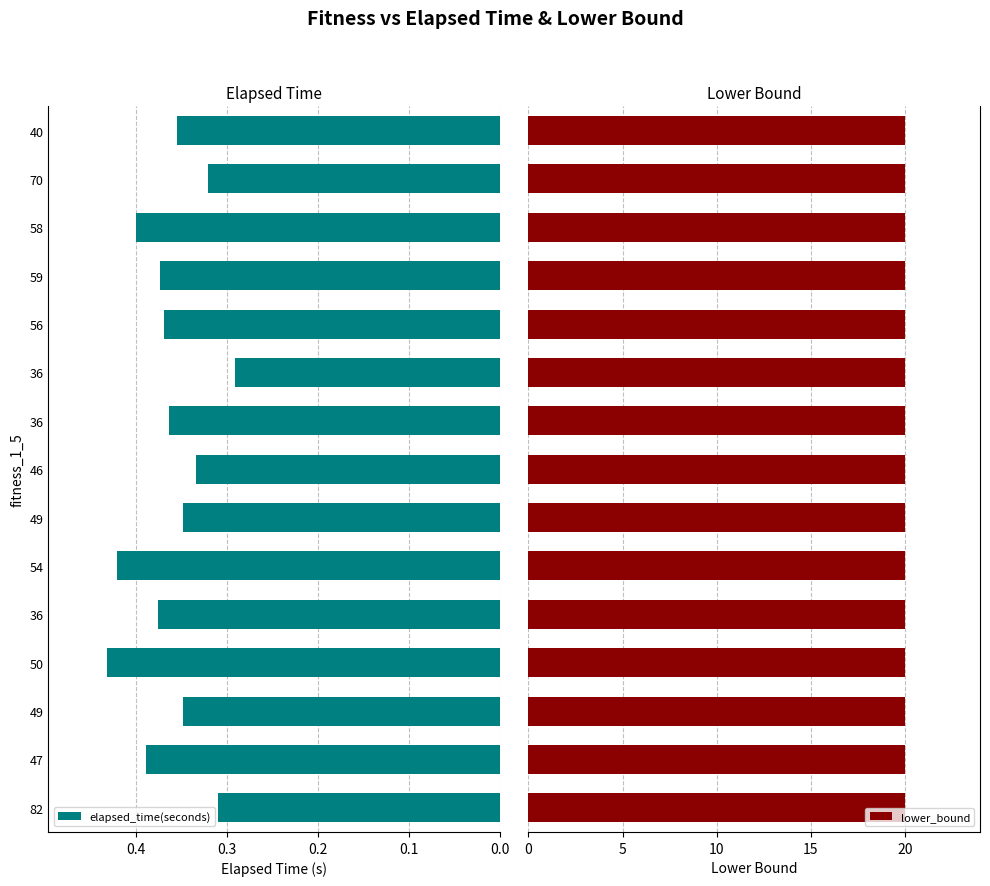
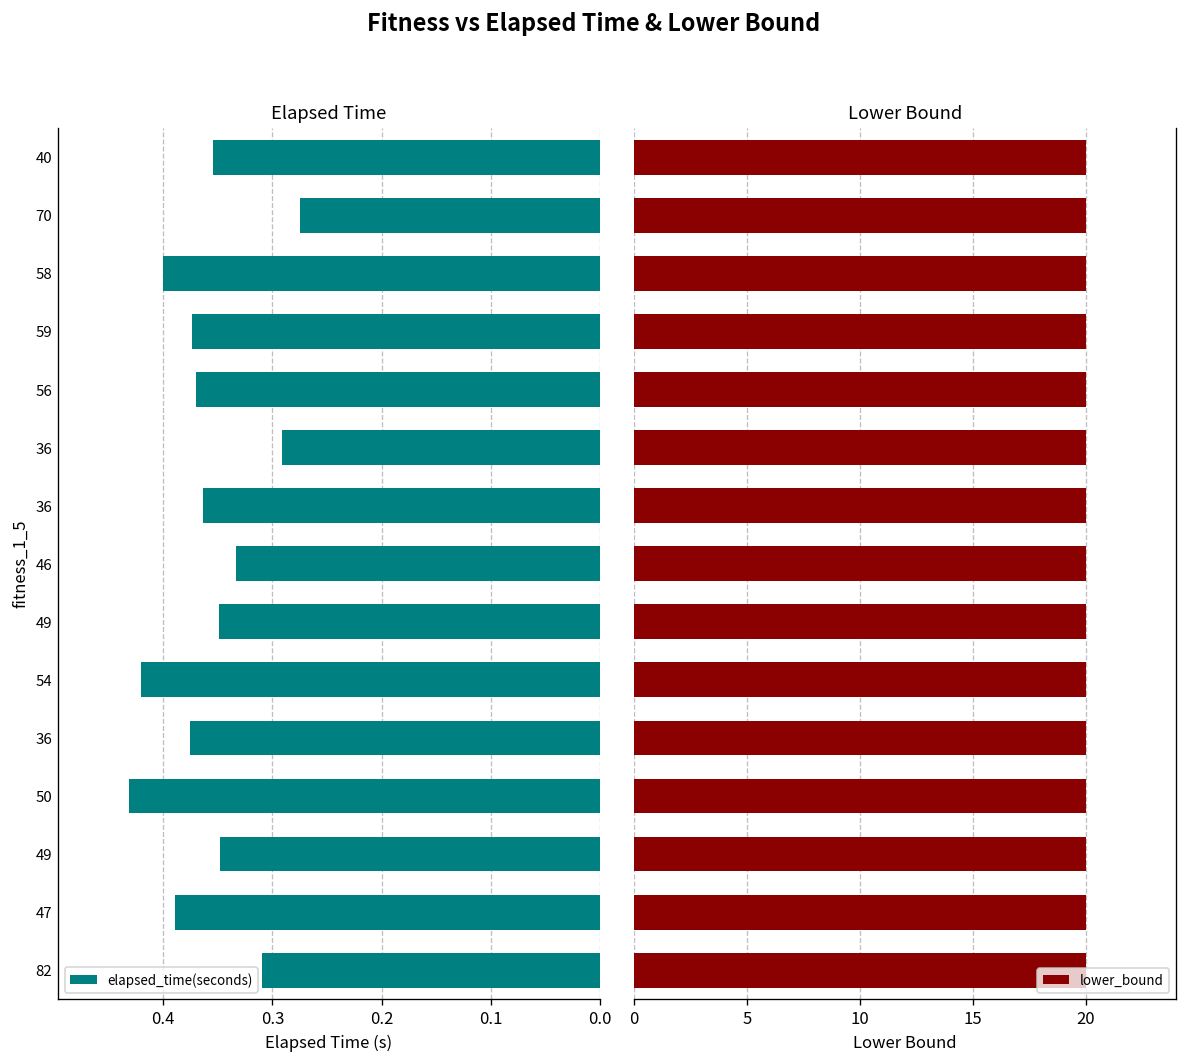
Elapsed Time, 70: 0.32 -> 0.27
